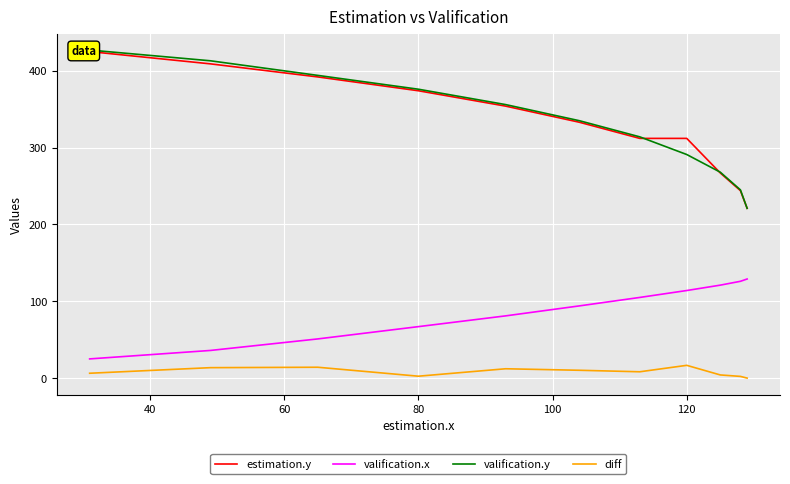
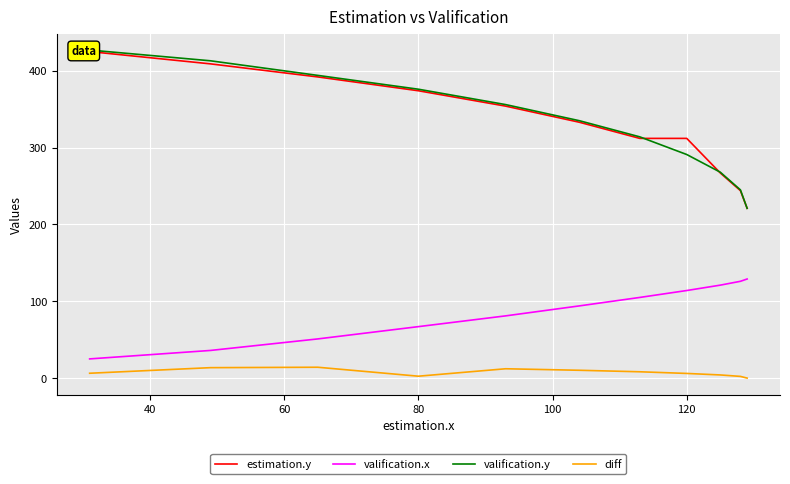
diff, 120: 20 -> 10
